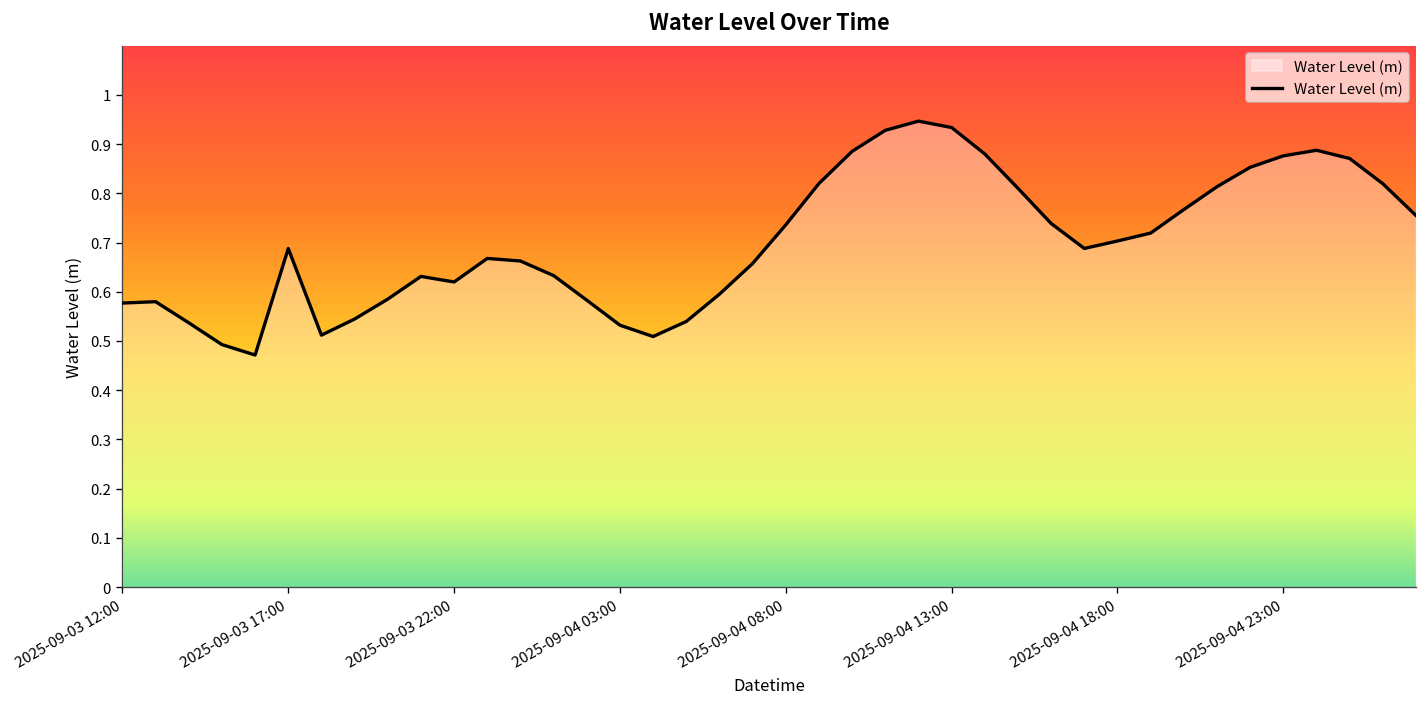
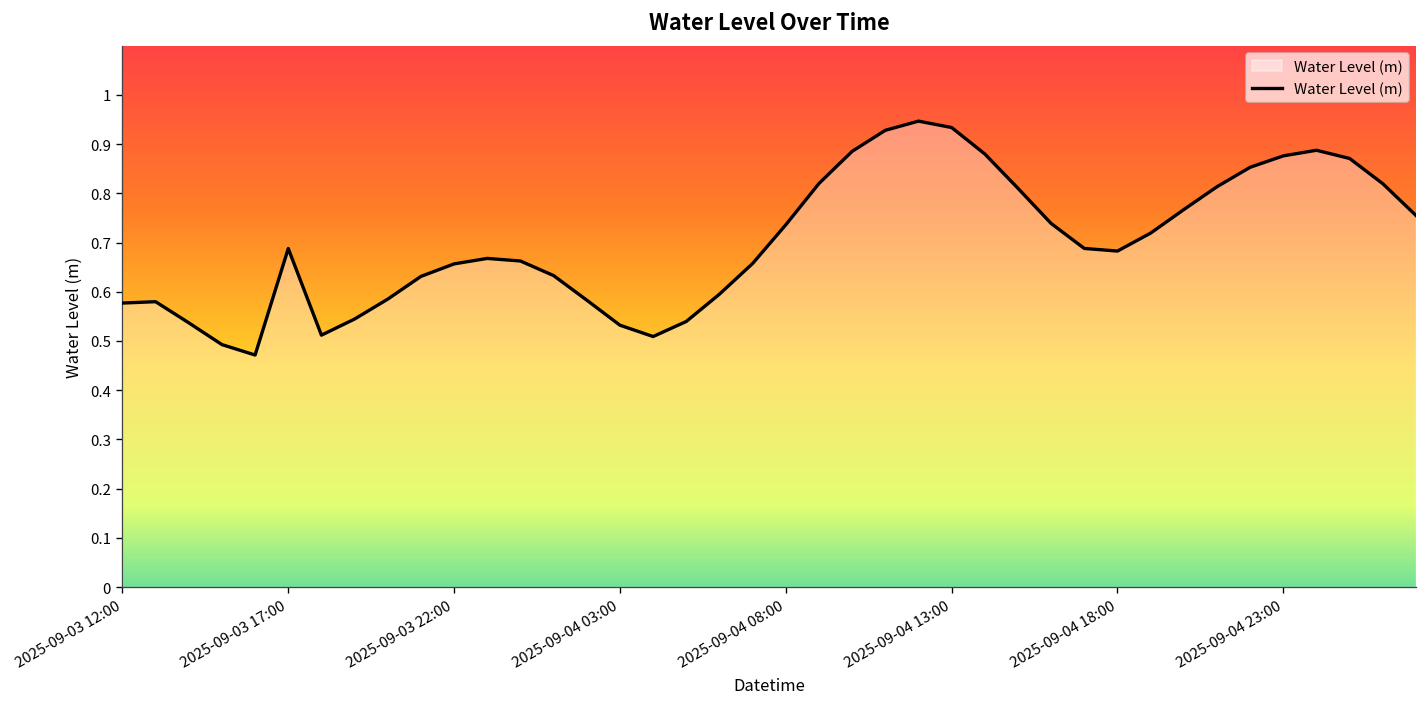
2025-09-03 22:00: 0.62 -> 0.66
2025-09-04 18:00: 0.70 -> 0.68
